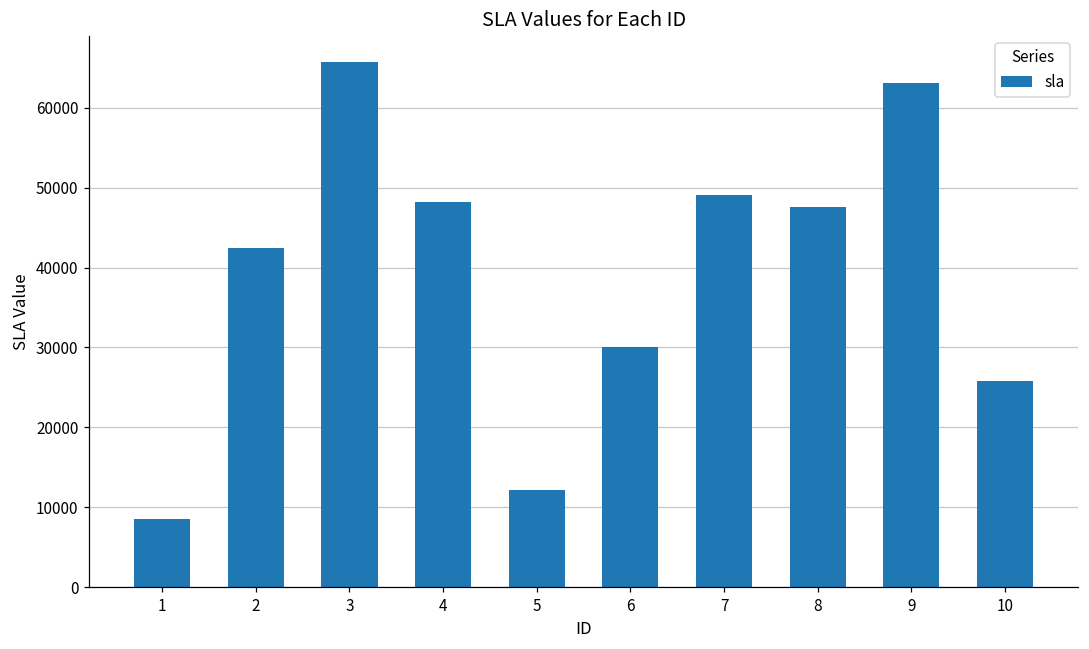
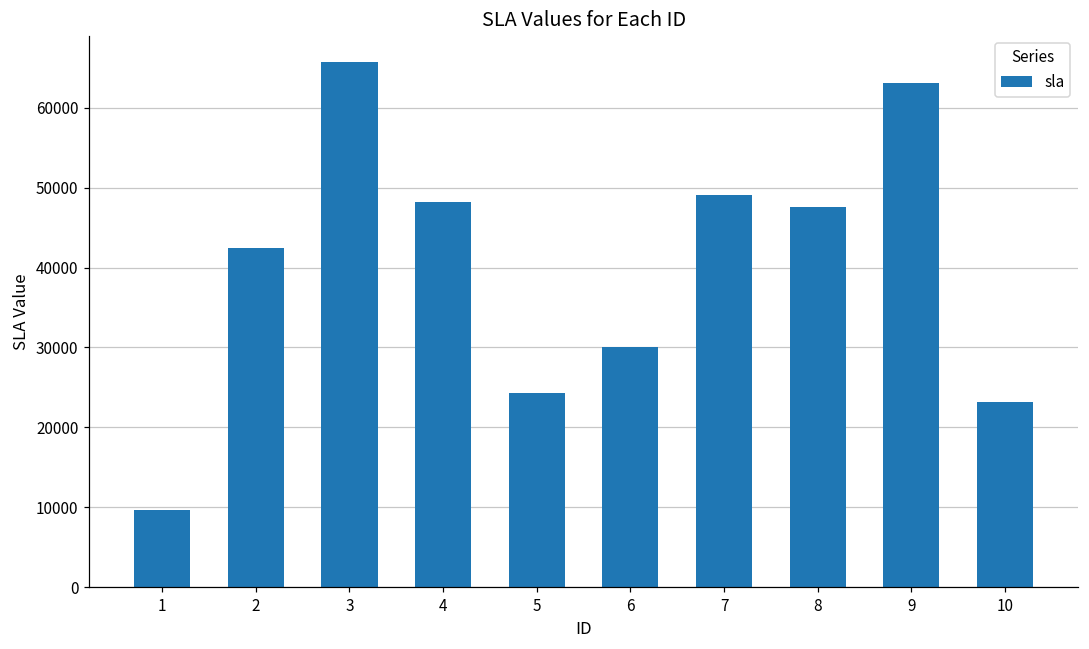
1: 9000 -> 10000
5: 12000 -> 24000
10: 26000 -> 23000
